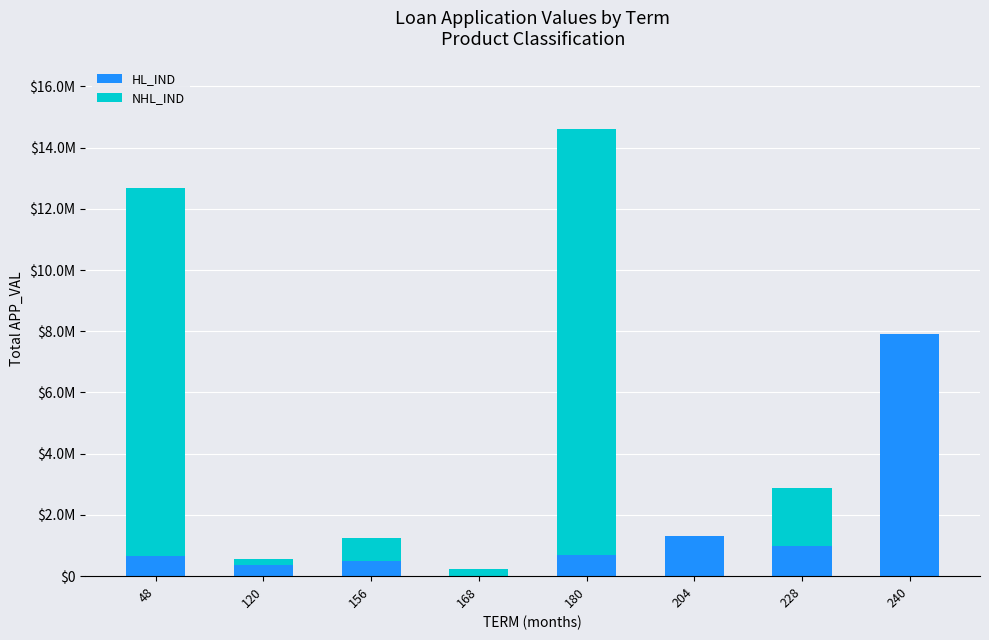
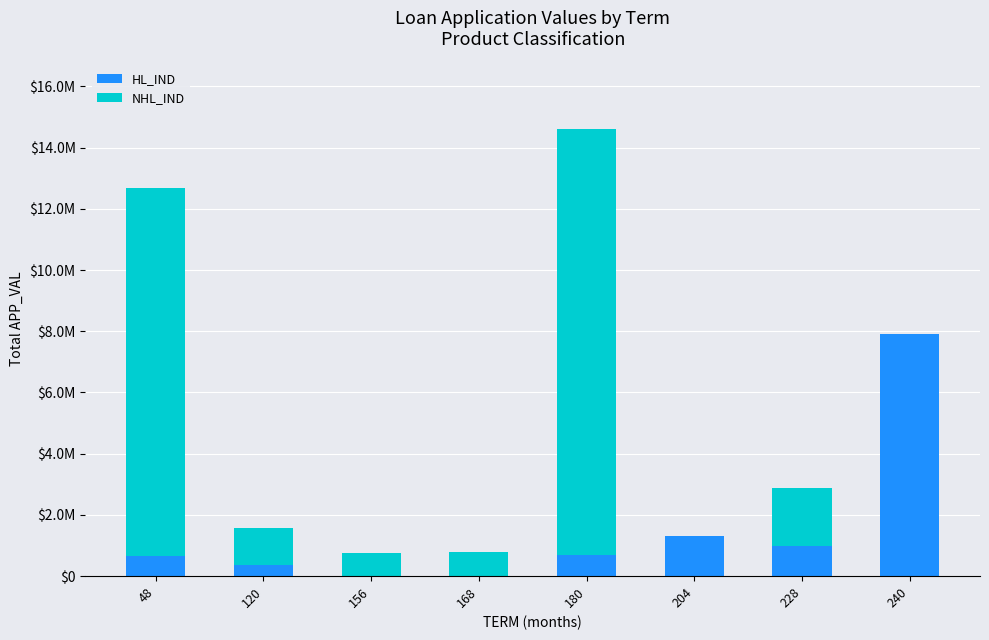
NHL_IND, 120: $200000 -> $1200000
HL_IND, 156: $500000 -> $0
NHL_IND, 168: $200000 -> $800000
